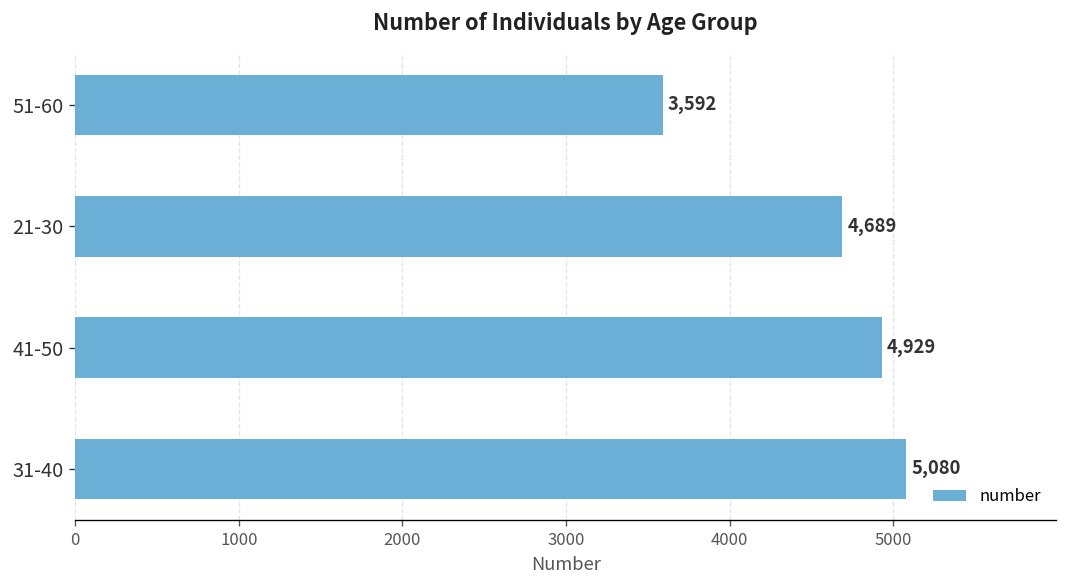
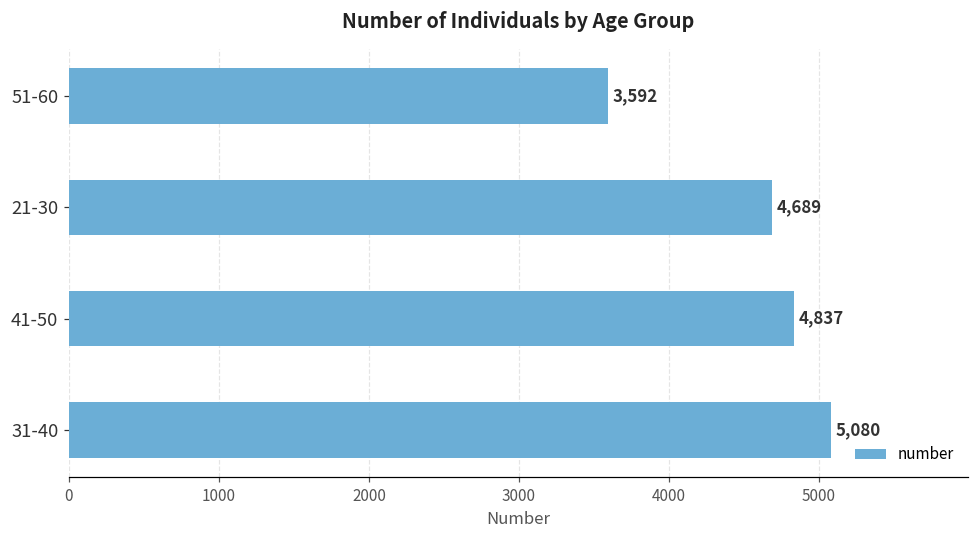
41-50: 4,929 -> 4,837
